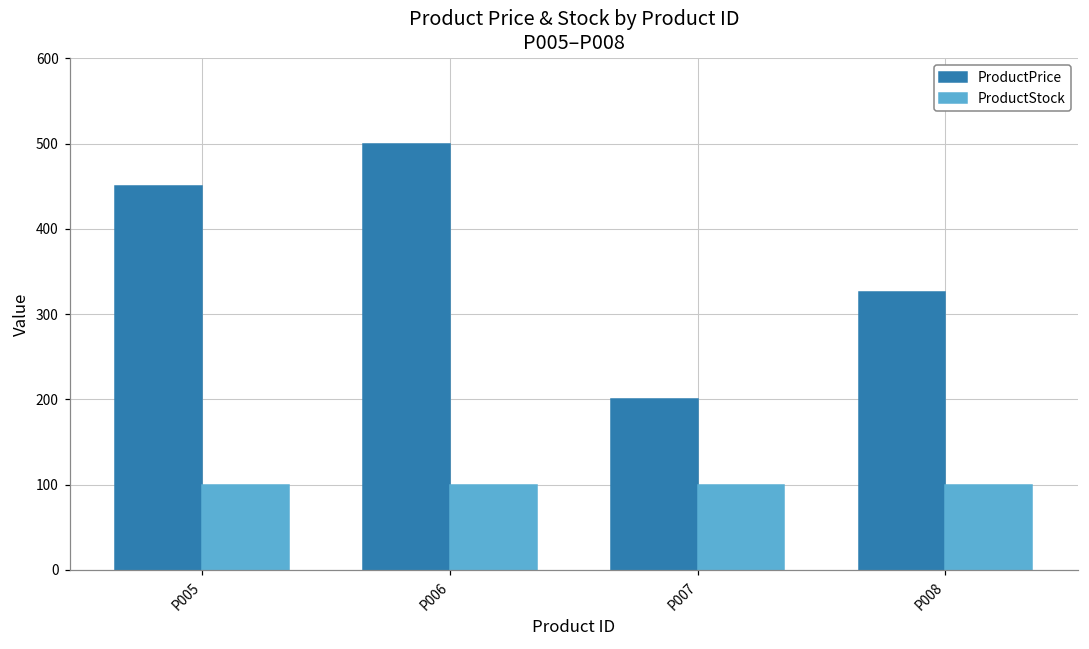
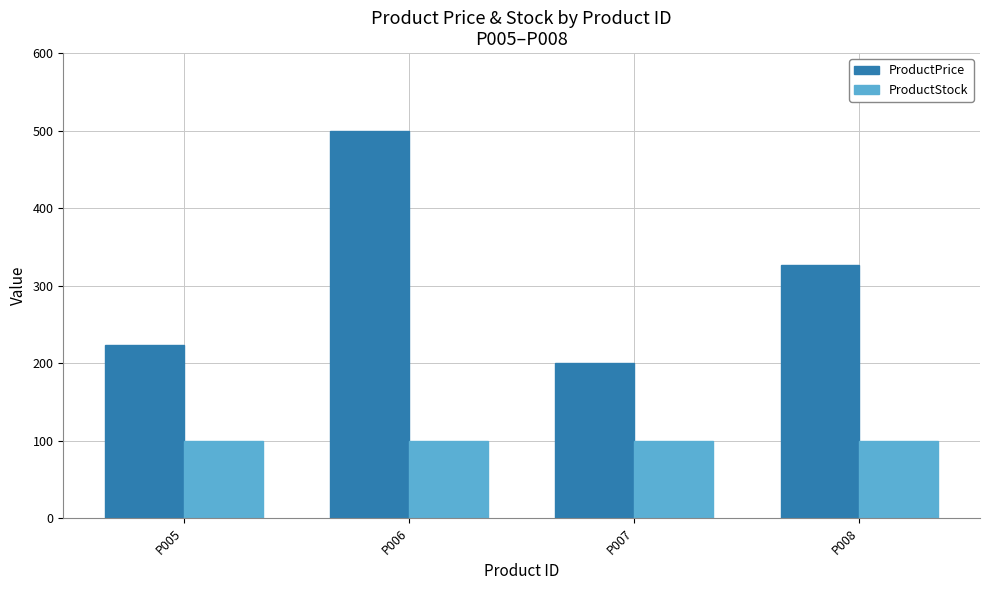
ProductPrice, P005: 450 -> 220
